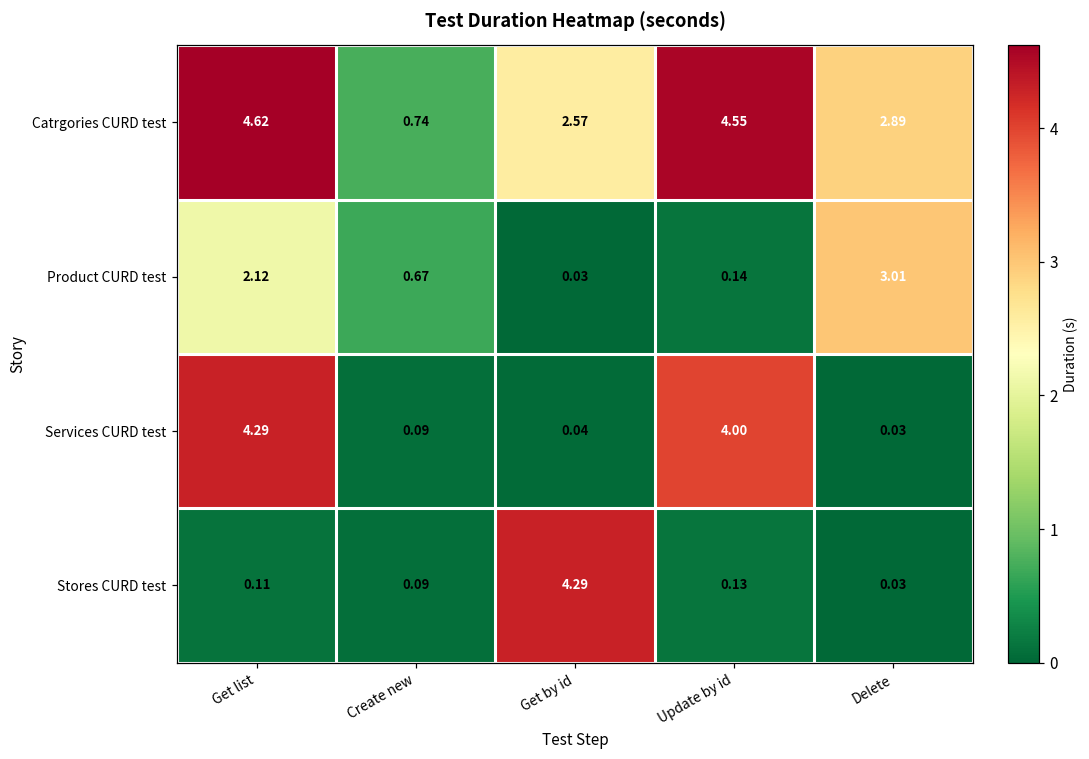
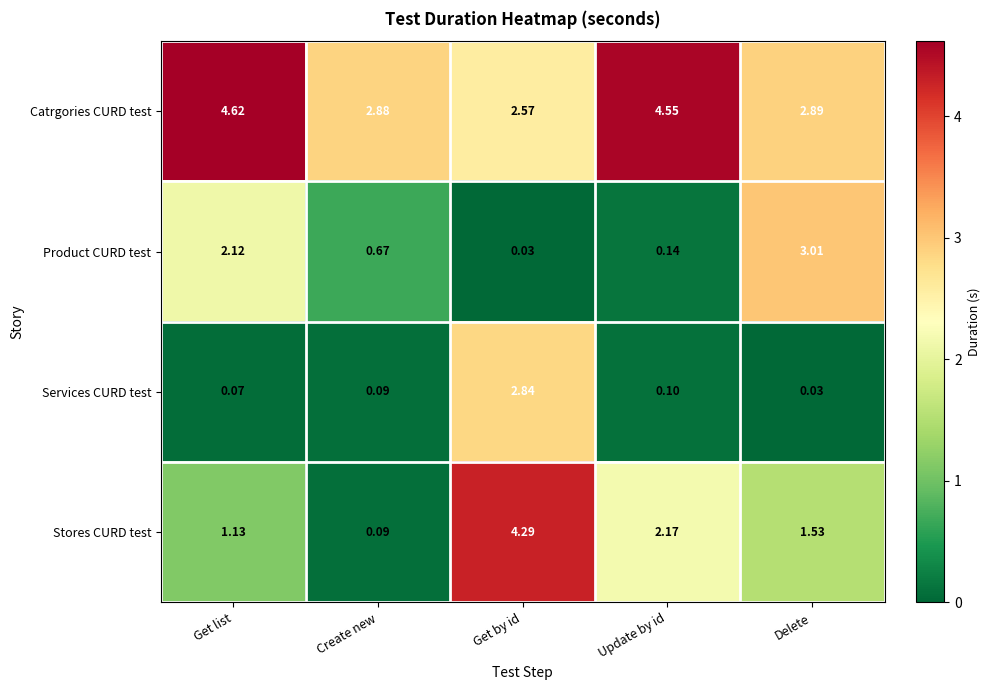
Catrgories CURD test, Create new: 0.74 -> 2.88
Services CURD test, Get list: 4.29 -> 0.07
Services CURD test, Get by id: 0.04 -> 2.84
Services CURD test, Update by id: 4.00 -> 0.10
Stores CURD test, Get list: 0.11 -> 1.13
Stores CURD test, Update by id: 0.13 -> 2.17
Stores CURD test, Delete: 0.03 -> 1.53
